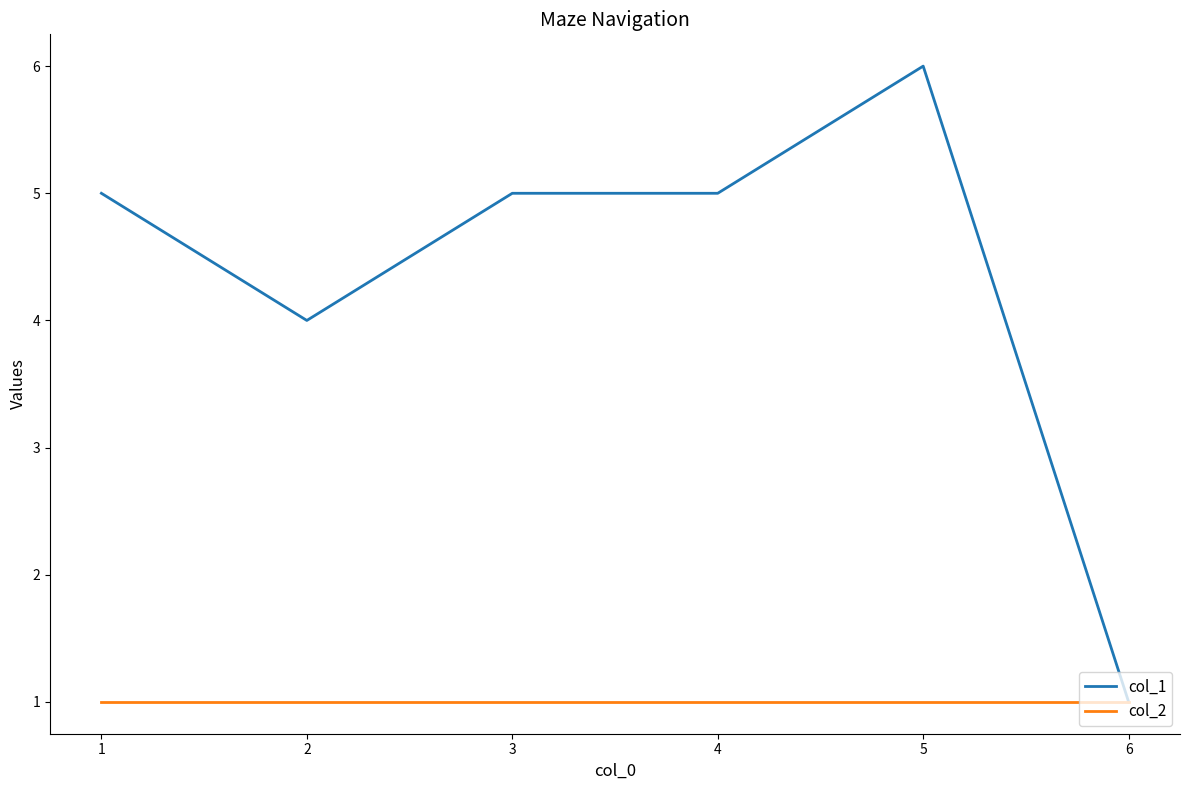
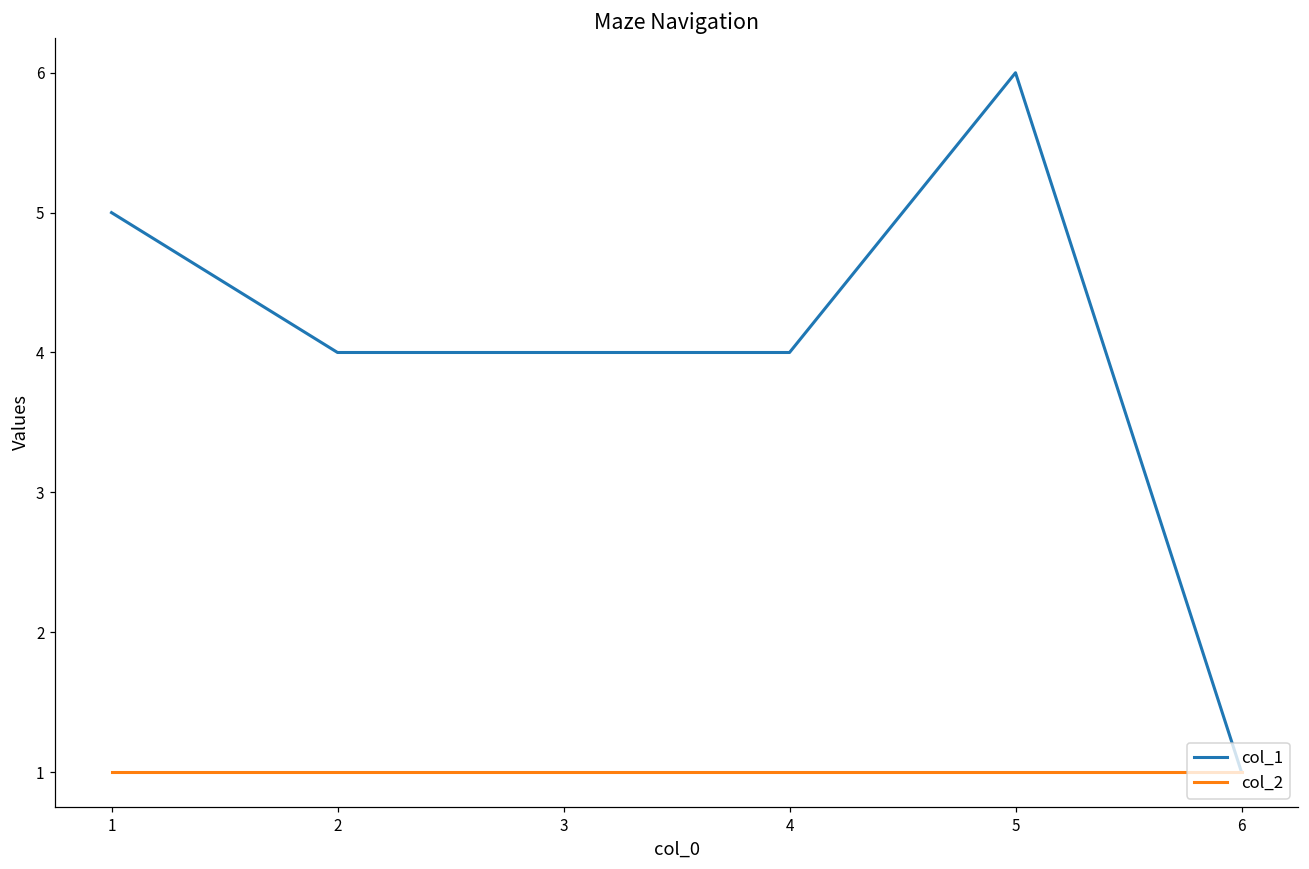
col_1, 3: 5 -> 4
col_1, 4: 5 -> 4
